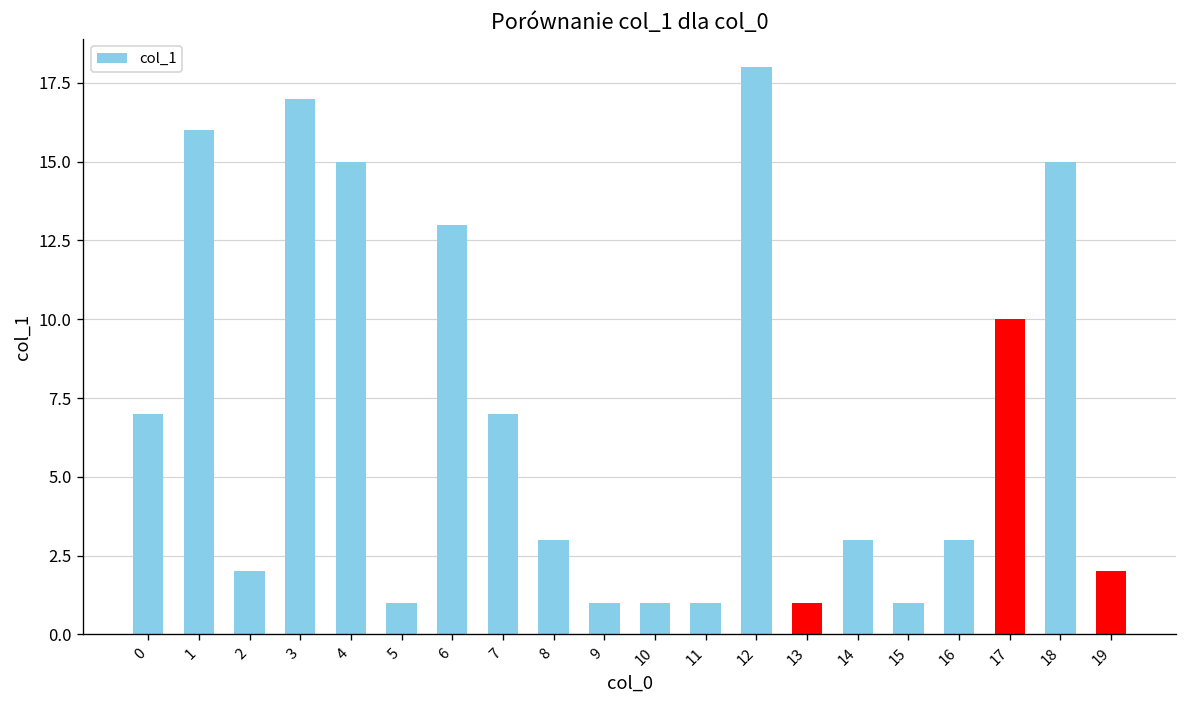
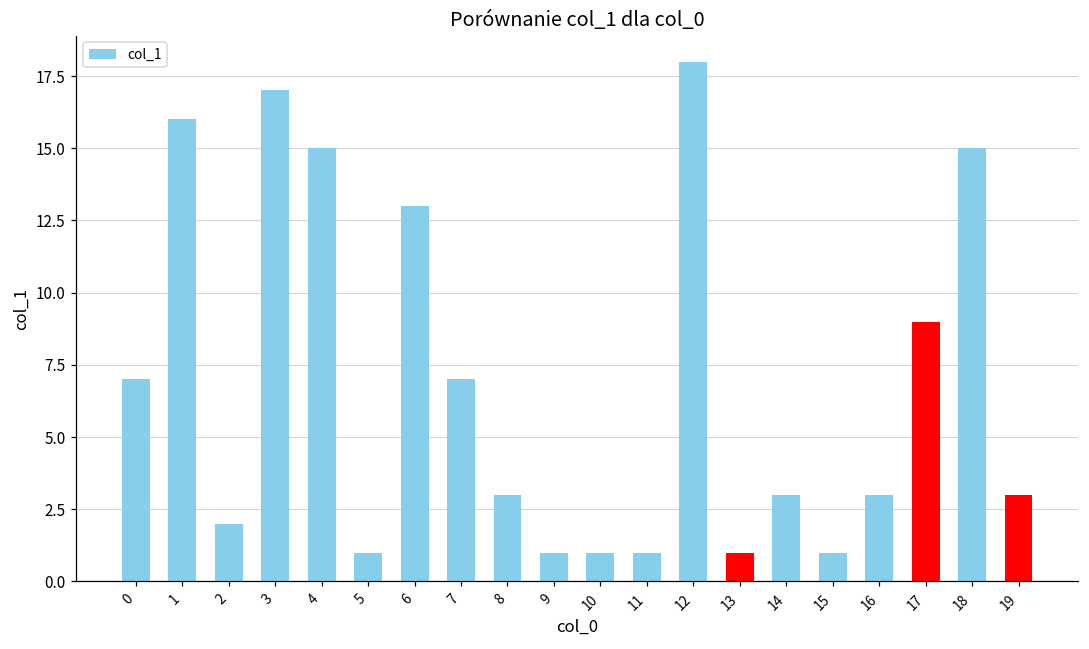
17: 10 -> 9
19: 2 -> 3
